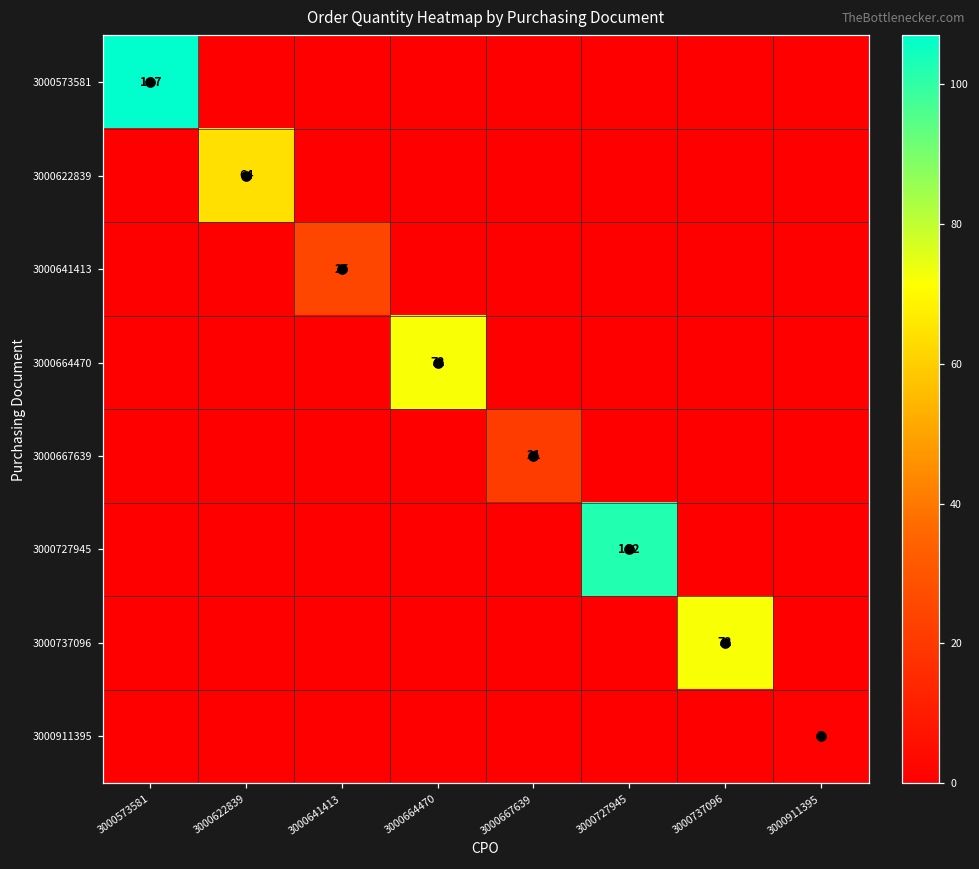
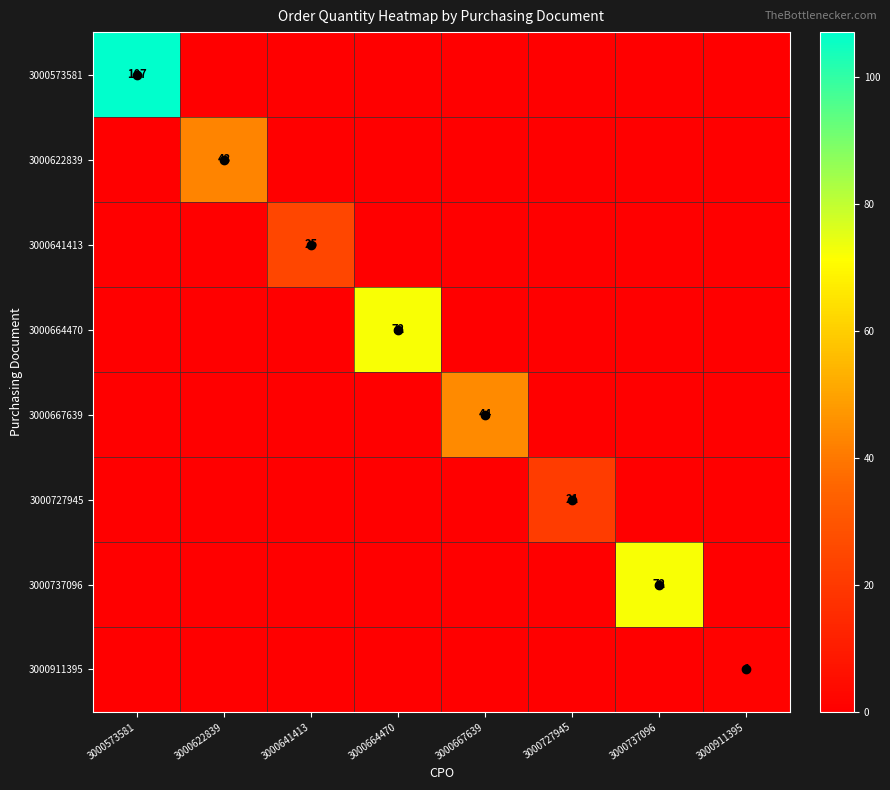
3000622839, 3000622839: 64 -> 43
3000667639, 3000667639: 21 -> 44
3000727945, 3000727945: 102 -> 21
